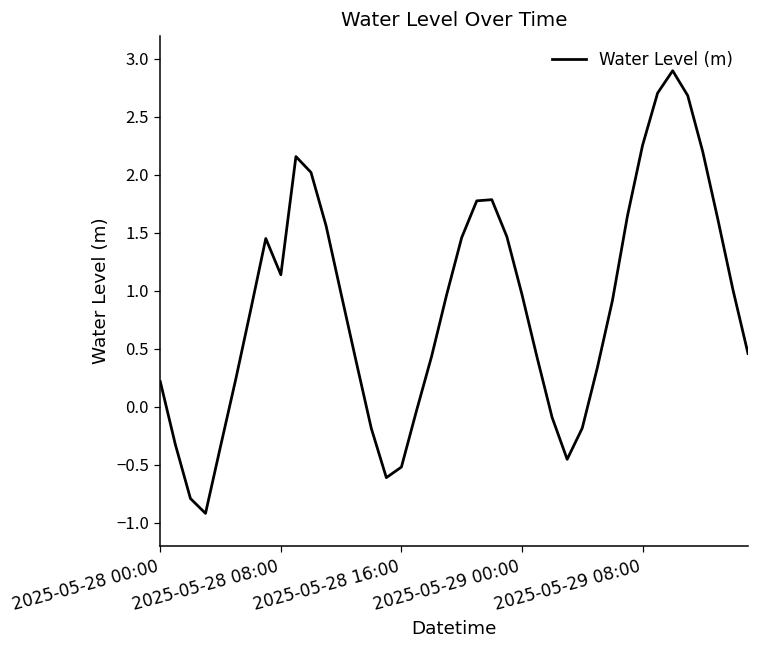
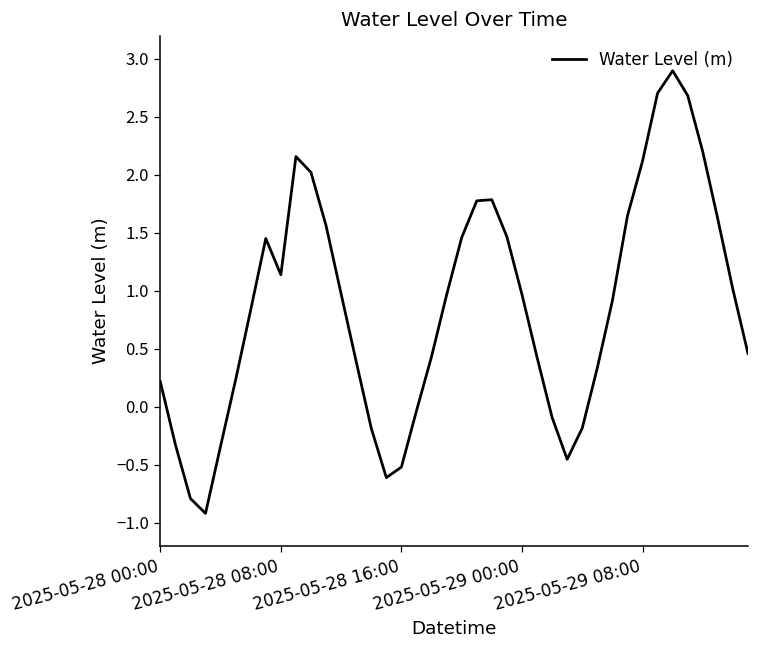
2025-05-29 08:00: 2.25 -> 2.12
